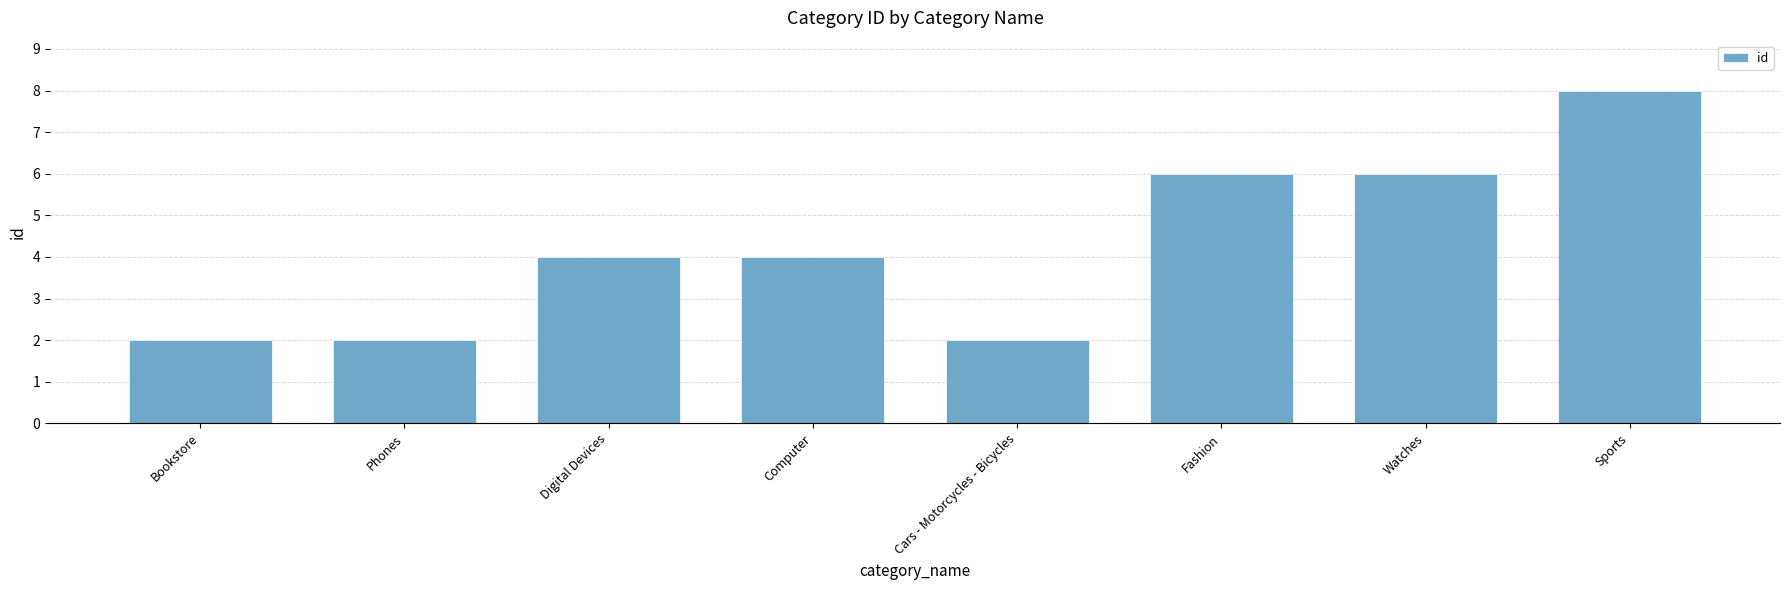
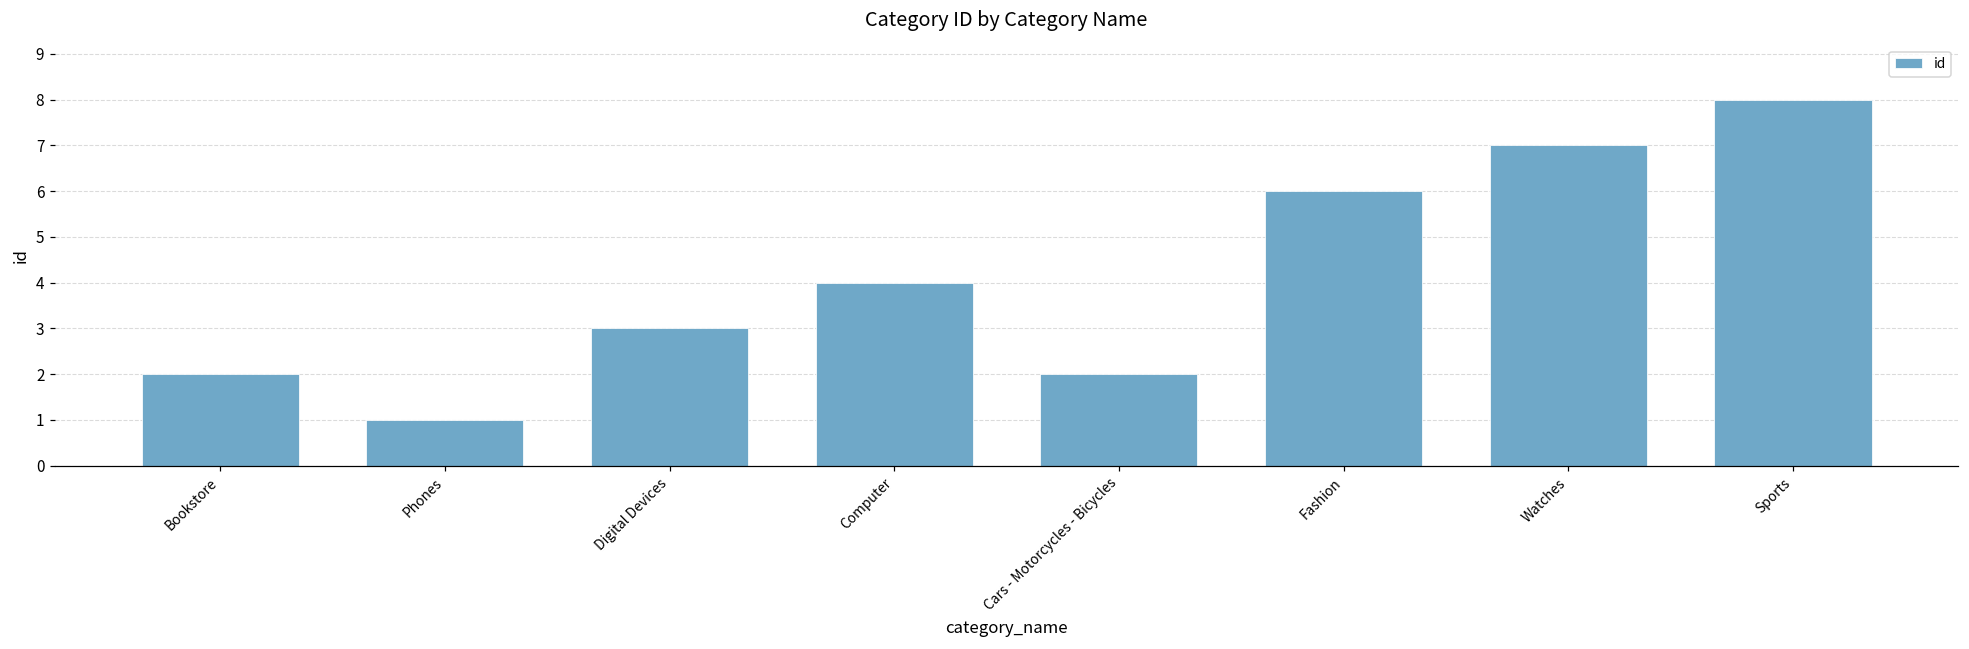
Phones: 2 -> 1
Digital Devices: 4 -> 3
Watches: 6 -> 7
